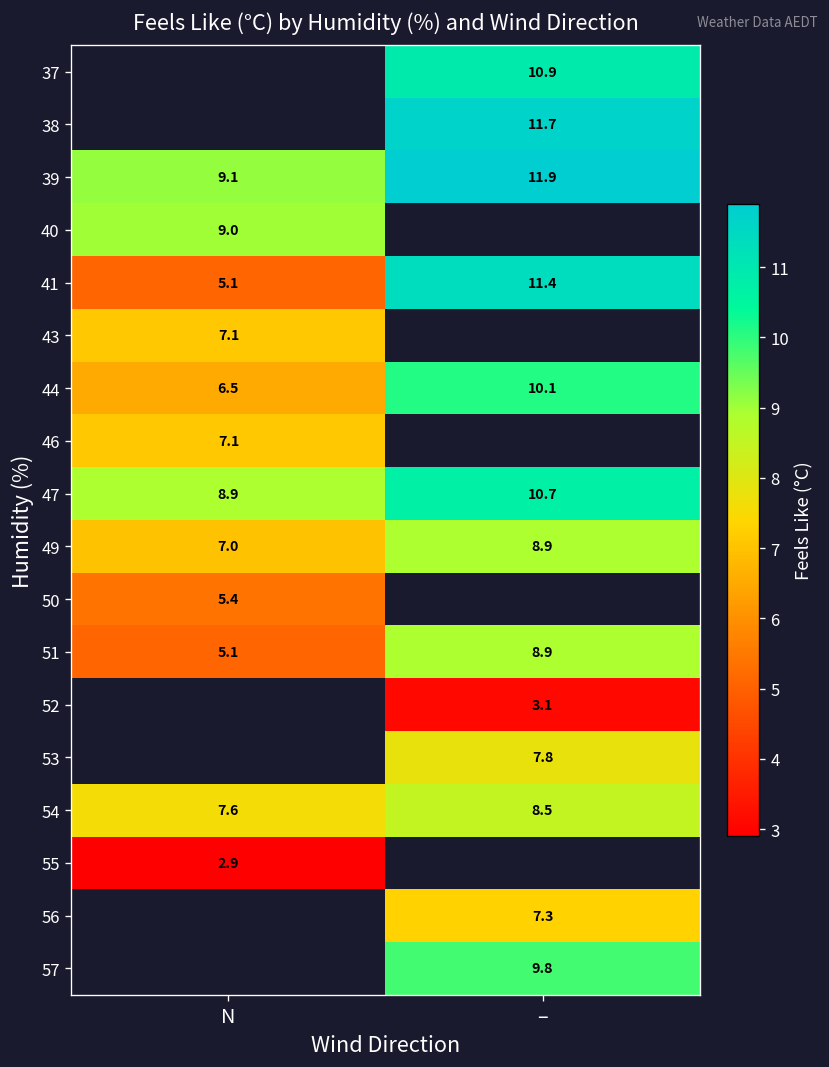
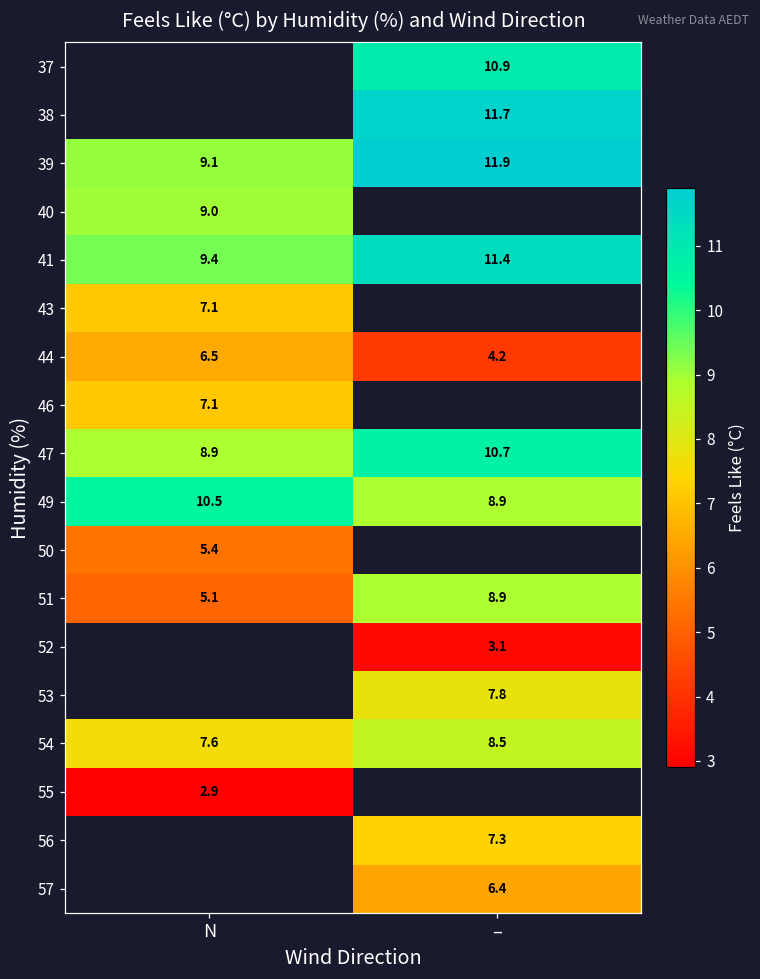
41, N: 5.1 -> 9.4
44, –: 10.1 -> 4.2
49, N: 7.0 -> 10.5
57, –: 9.8 -> 6.4
